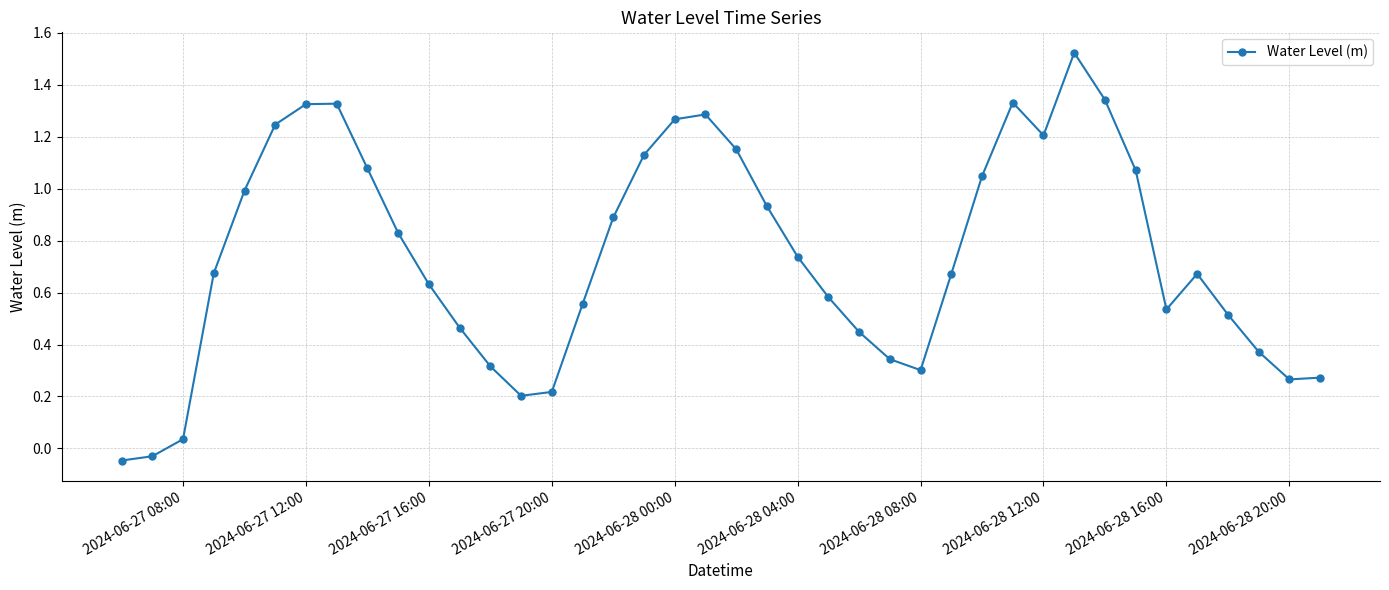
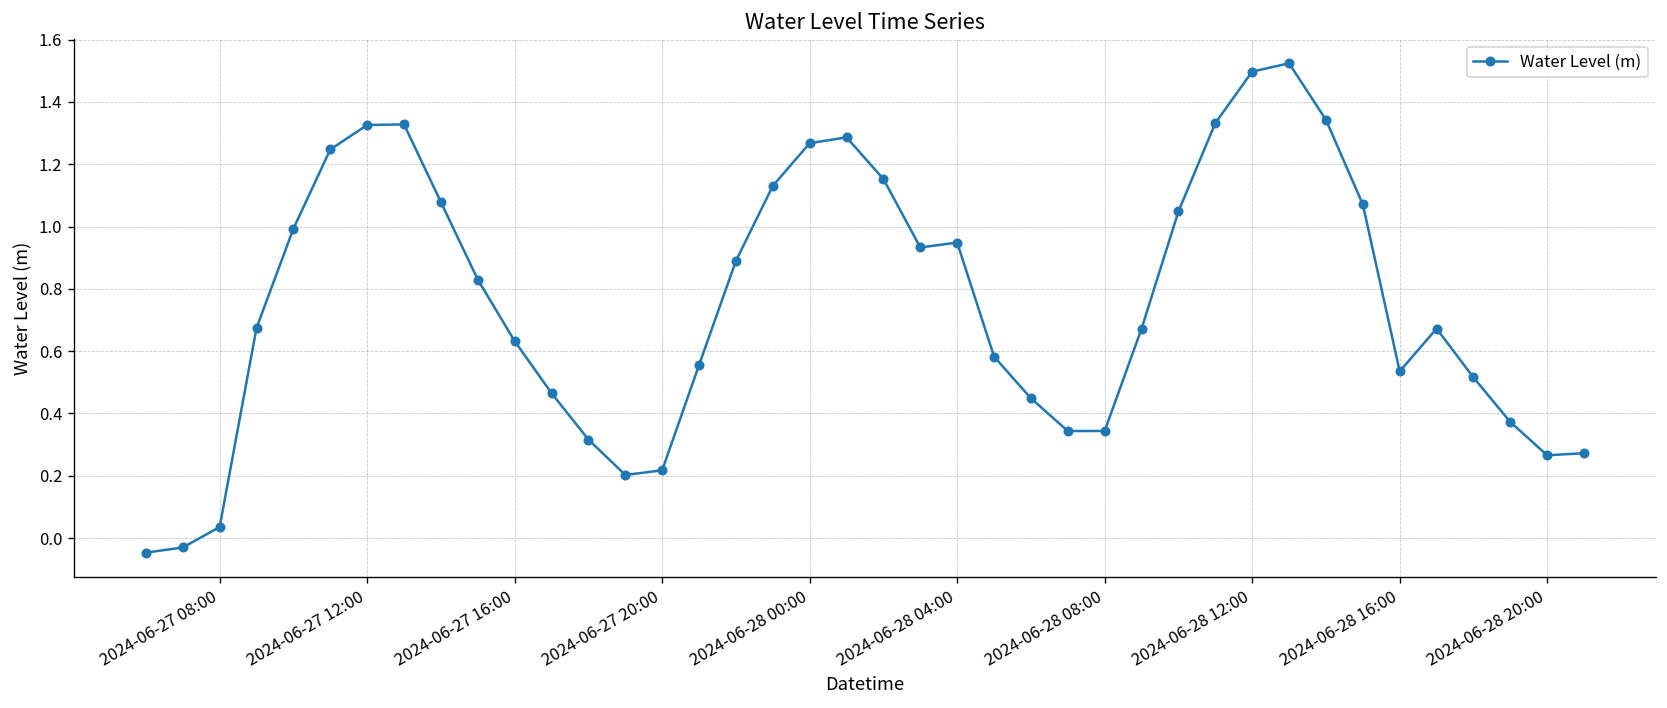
2024-06-28 04:00: 0.74 -> 0.95
2024-06-28 08:00: 0.30 -> 0.34
2024-06-28 12:00: 1.21 -> 1.50
